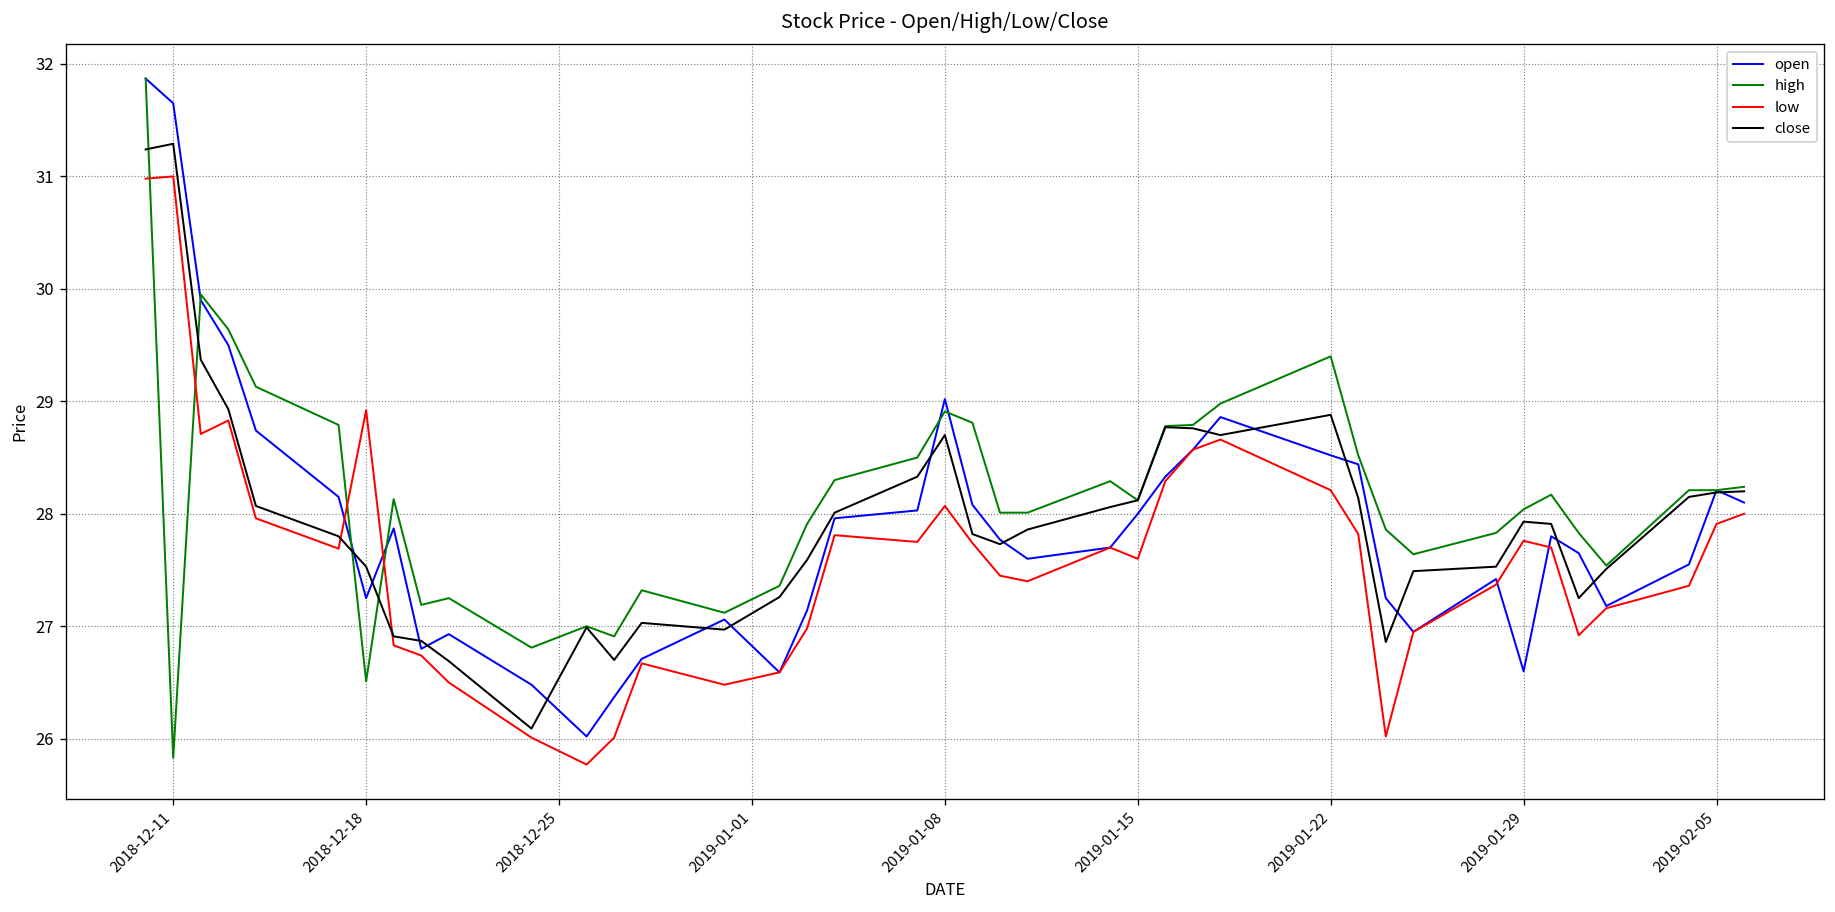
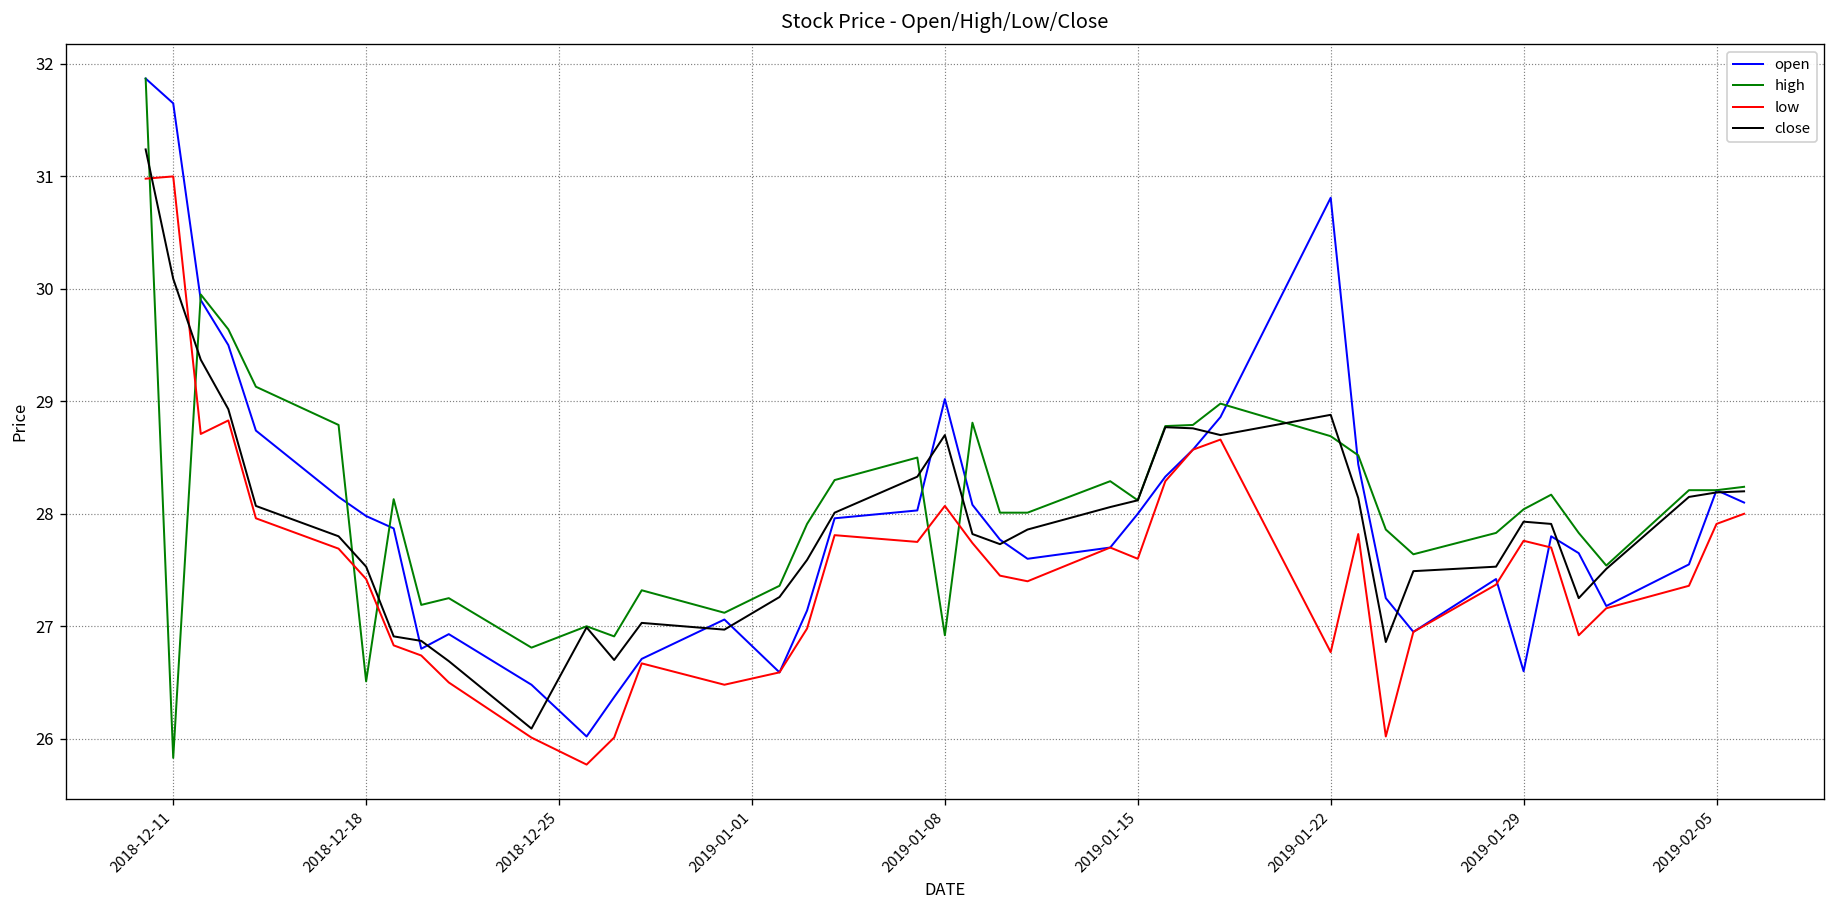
close, 2018-12-11: 31.3 -> 30.1
open, 2018-12-18: 27.3 -> 28.0
low, 2018-12-18: 28.9 -> 27.4
high, 2019-01-08: 28.9 -> 26.9
open, 2019-01-22: 28.5 -> 30.8
high, 2019-01-22: 29.4 -> 28.7
low, 2019-01-22: 28.2 -> 26.8
